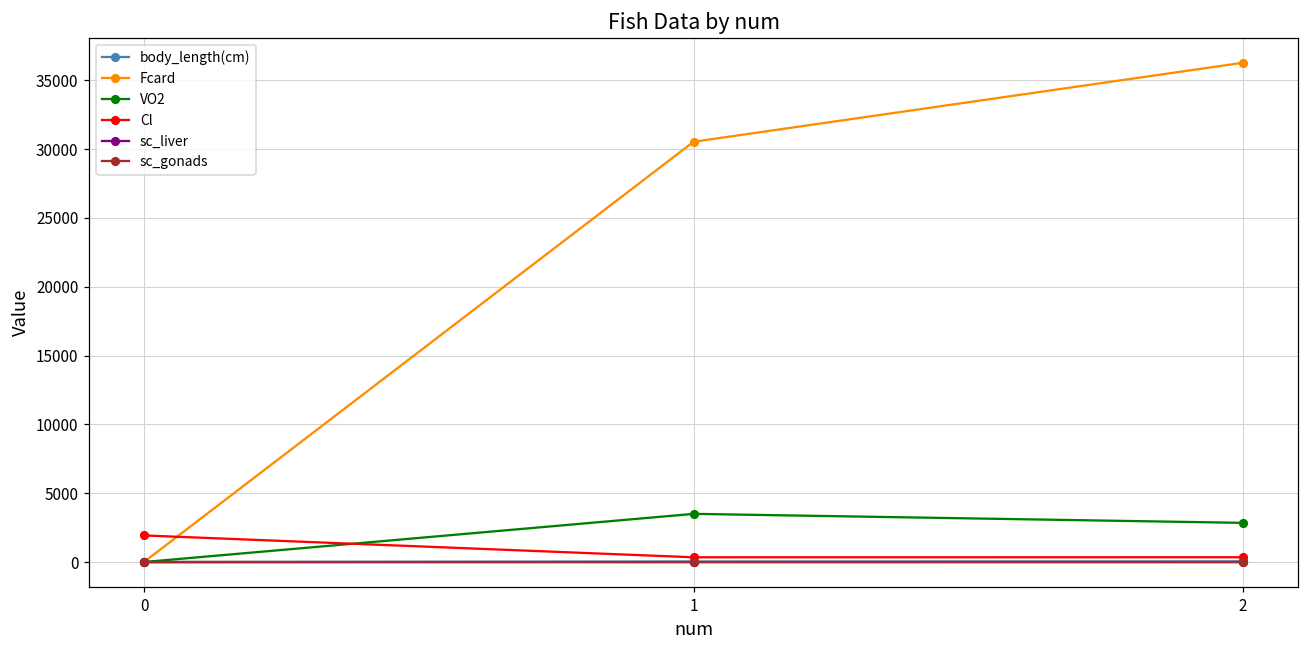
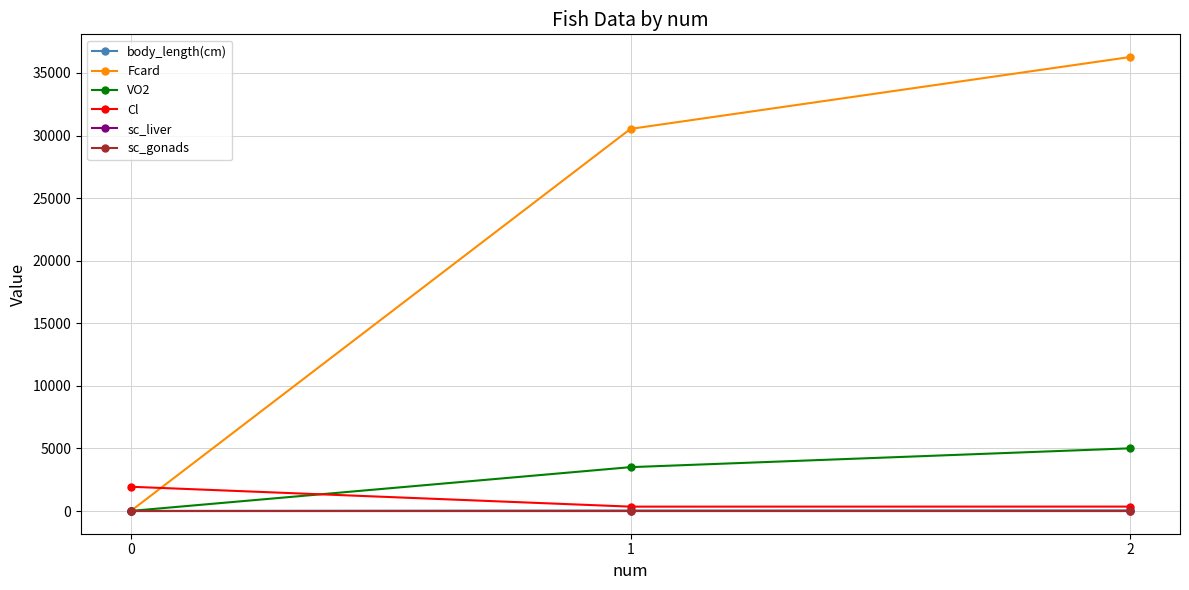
VO2, 2: 2900 -> 5000
